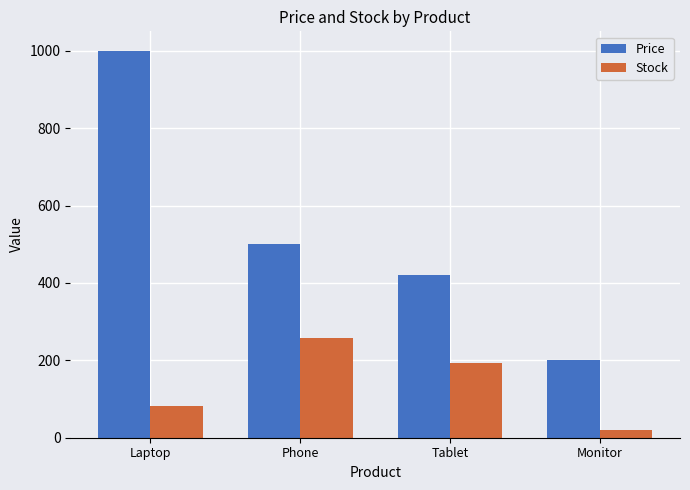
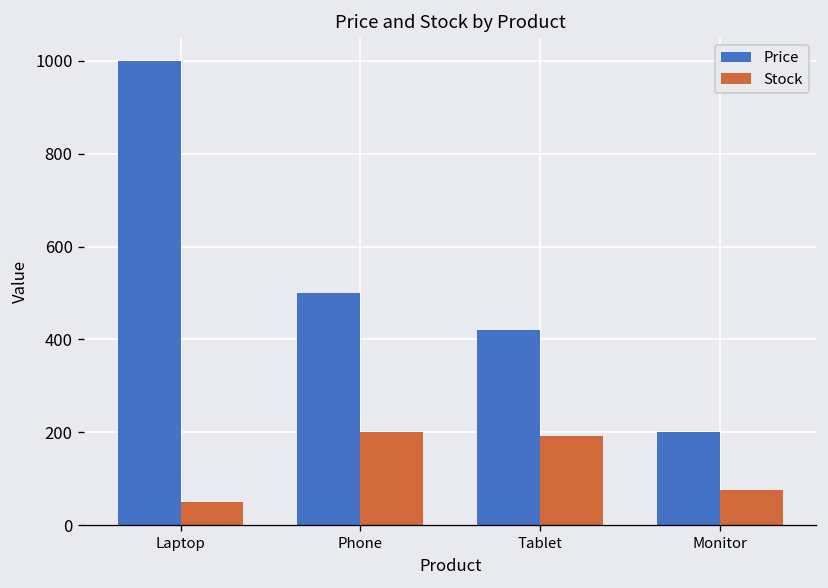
Stock, Laptop: 80 -> 50
Stock, Phone: 260 -> 200
Stock, Monitor: 20 -> 80
